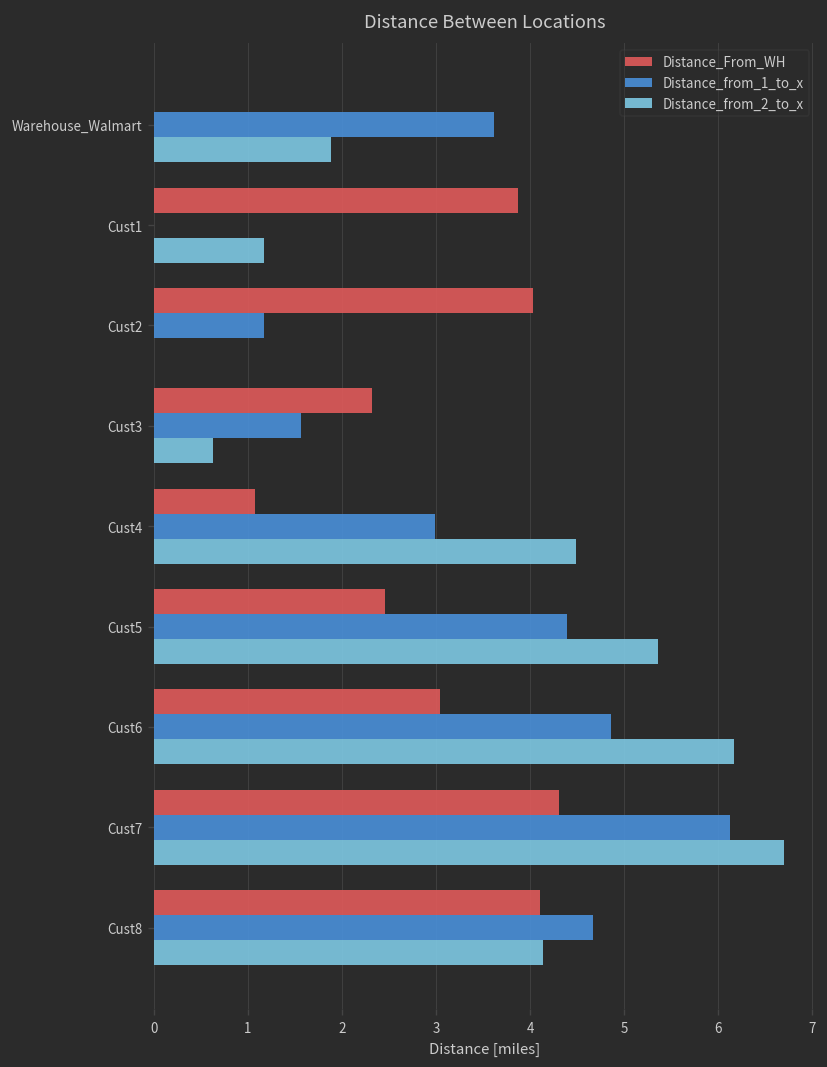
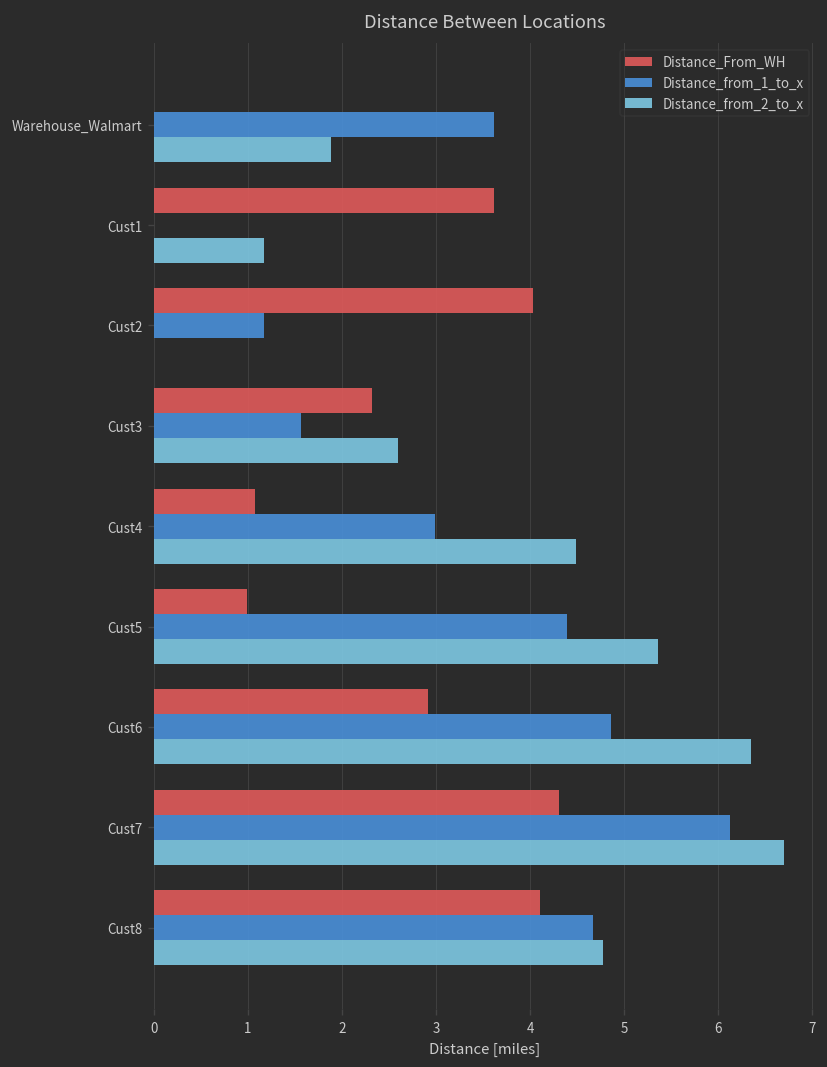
Distance_From_WH, Cust1: 3.9 -> 3.6
Distance_from_2_to_x, Cust3: 0.6 -> 2.6
Distance_From_WH, Cust5: 2.5 -> 1.0
Distance_From_WH, Cust6: 3.0 -> 2.9
Distance_from_2_to_x, Cust6: 6.2 -> 6.4
Distance_from_2_to_x, Cust8: 4.1 -> 4.8
